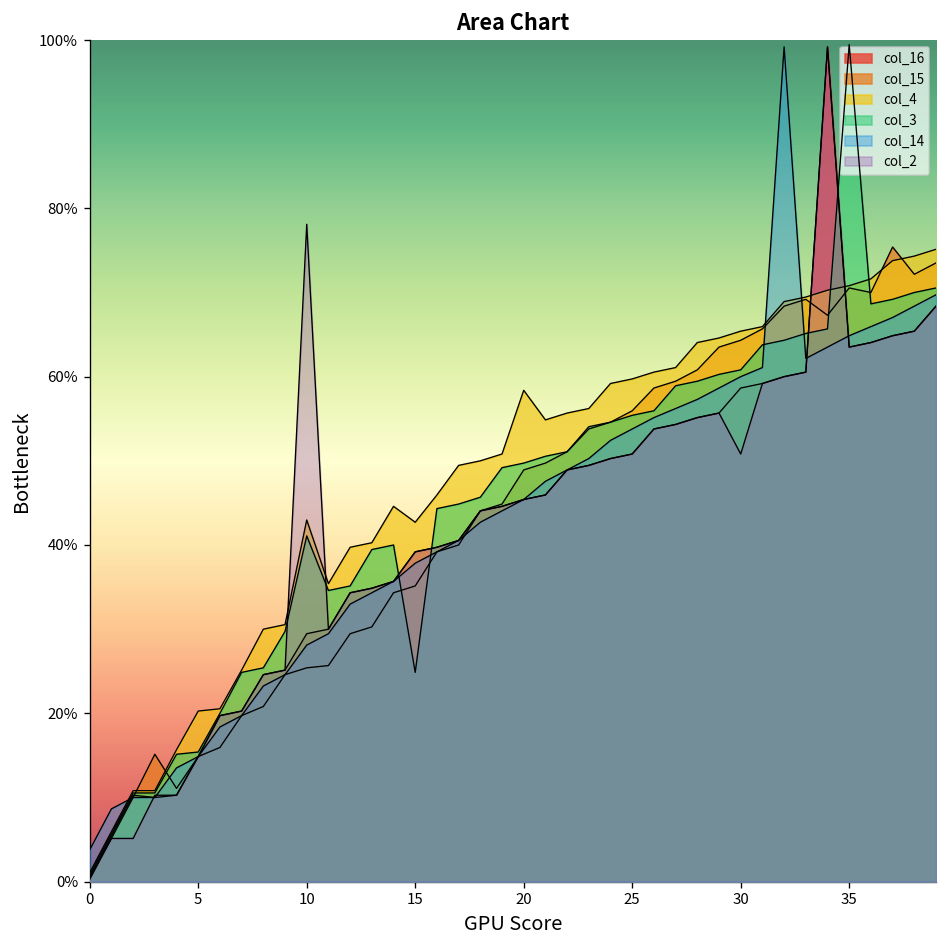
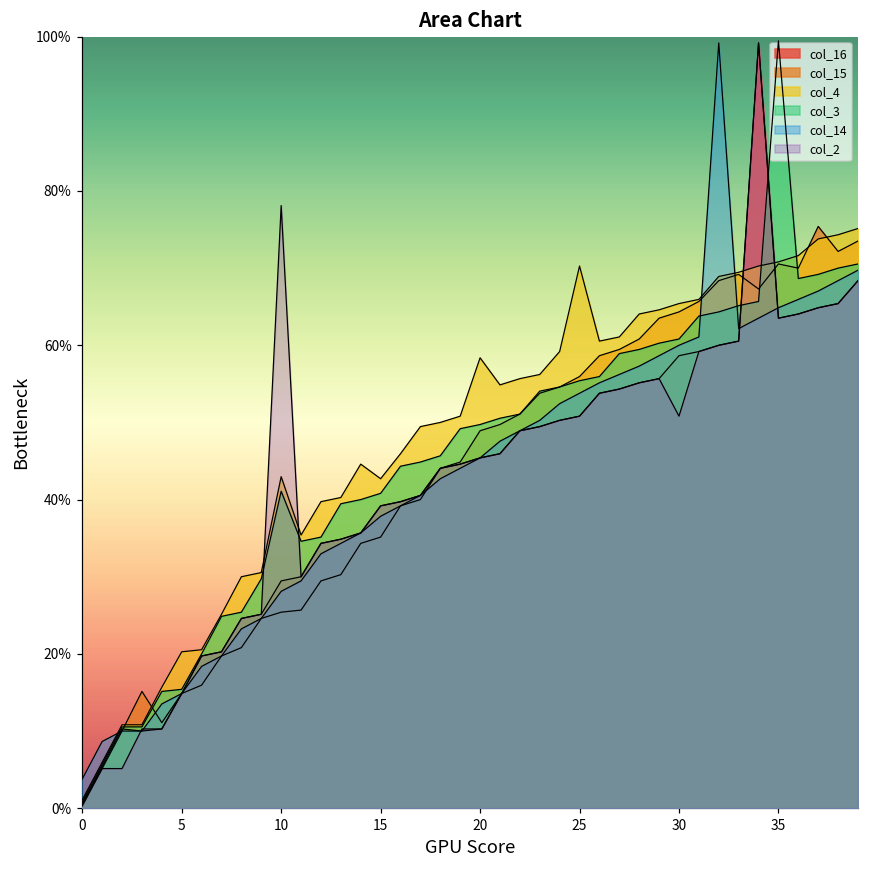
col_3, 15: 25% -> 41%
col_4, 25: 60% -> 70%
